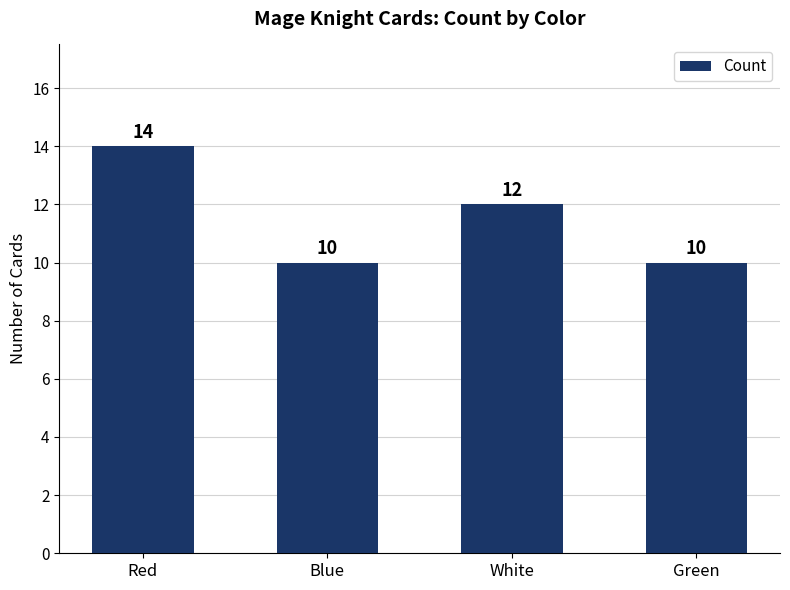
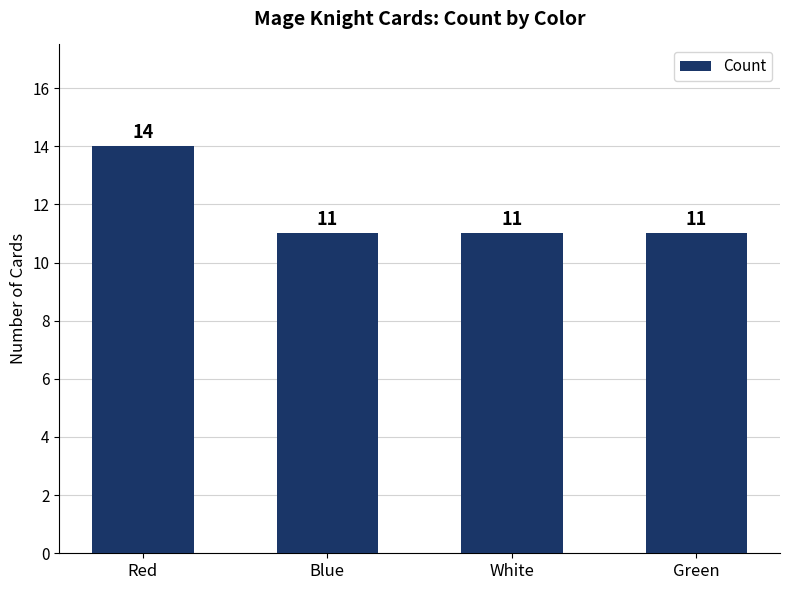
Blue: 10 -> 11
White: 12 -> 11
Green: 10 -> 11
